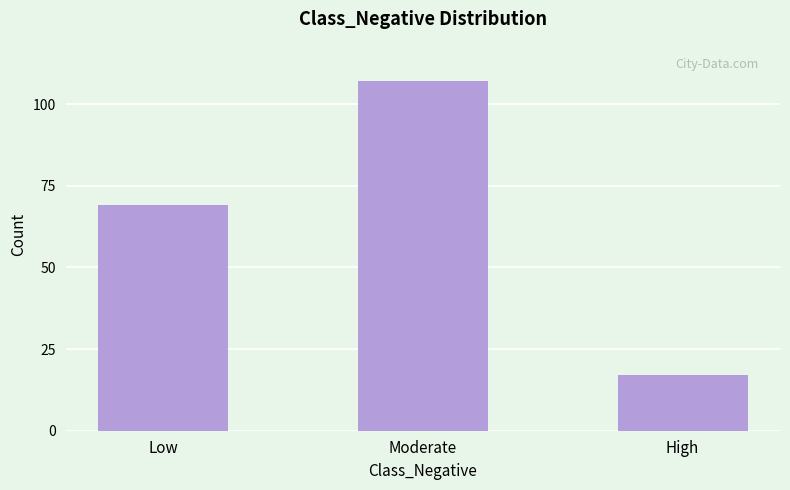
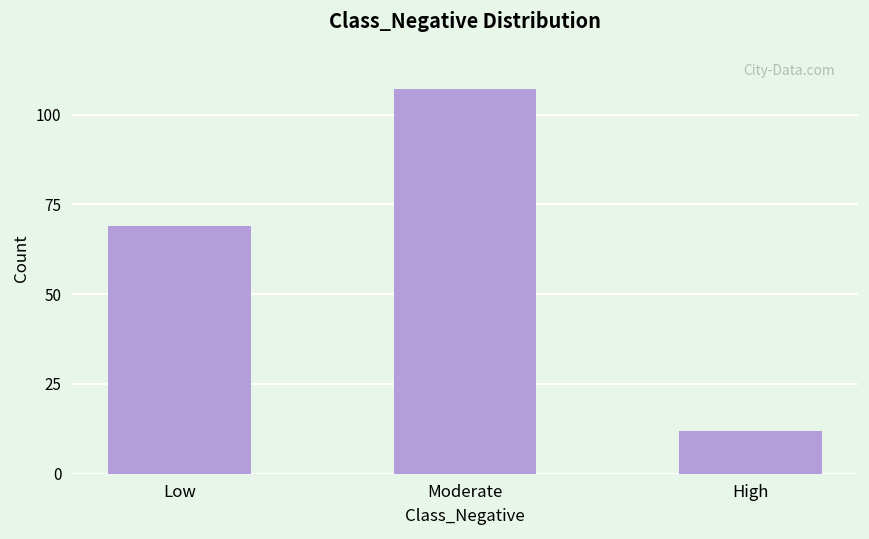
High: 17 -> 12
